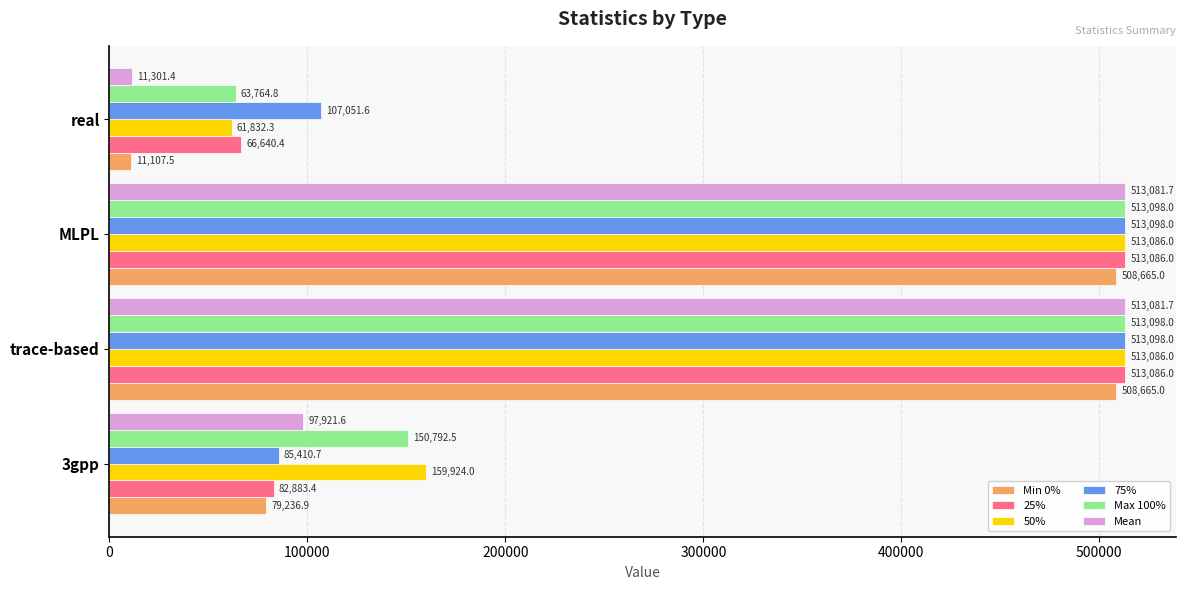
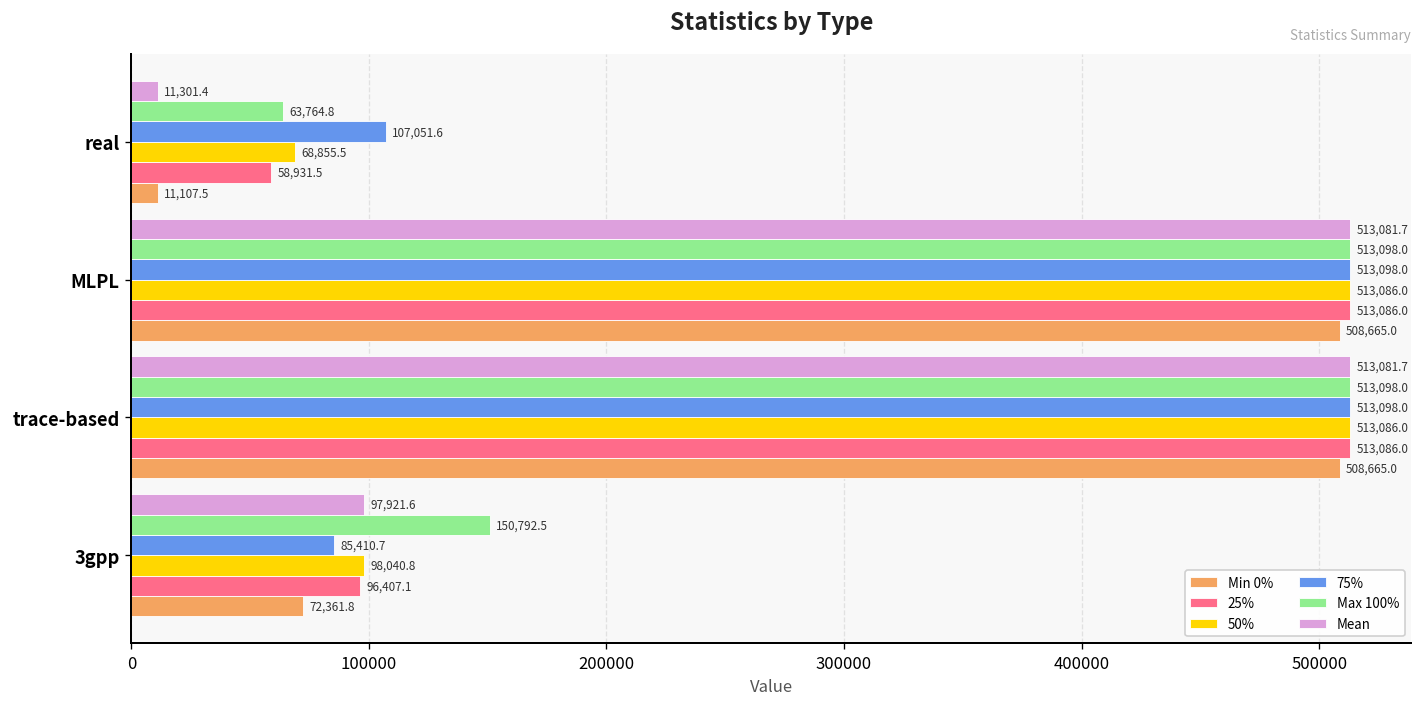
50%, real: 61,832.3 -> 68,855.5
25%, real: 66,640.4 -> 58,931.5
50%, 3gpp: 159,924.0 -> 98,040.8
25%, 3gpp: 82,883.4 -> 96,407.1
Min 0%, 3gpp: 79,236.9 -> 72,361.8
